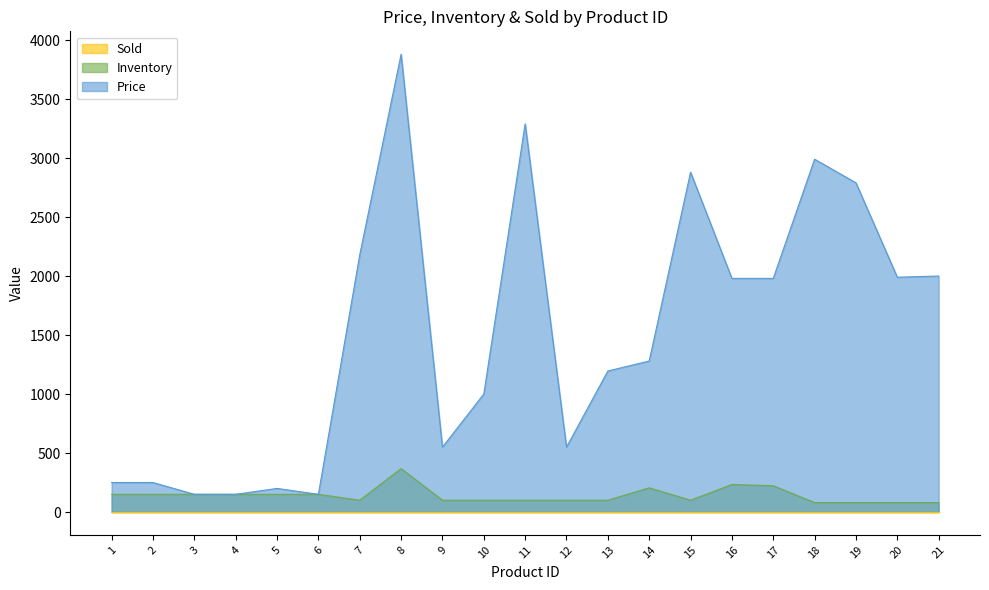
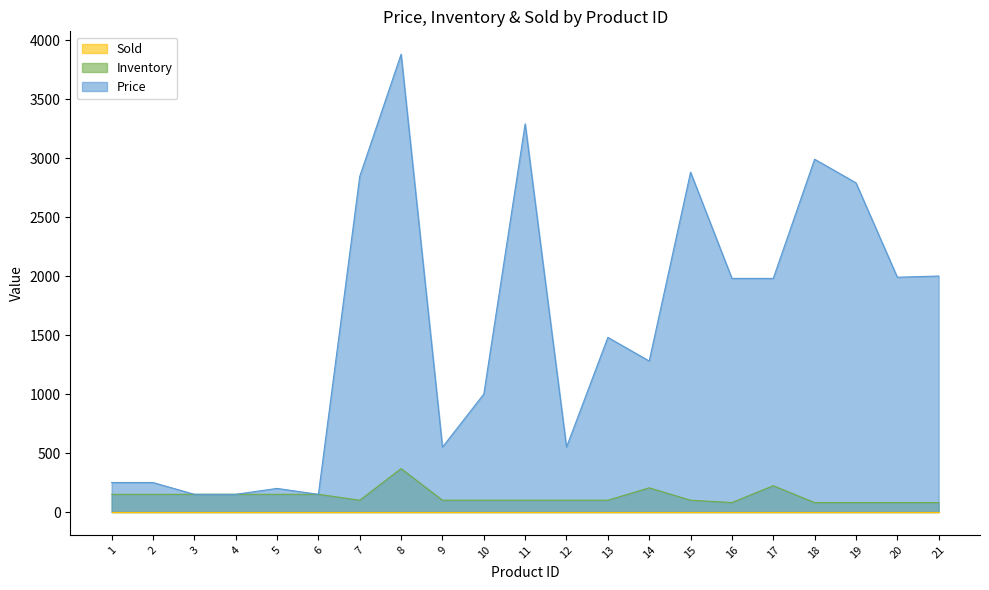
Price, 7: 2180 -> 2850
Price, 13: 1200 -> 1480
Inventory, 16: 230 -> 80
